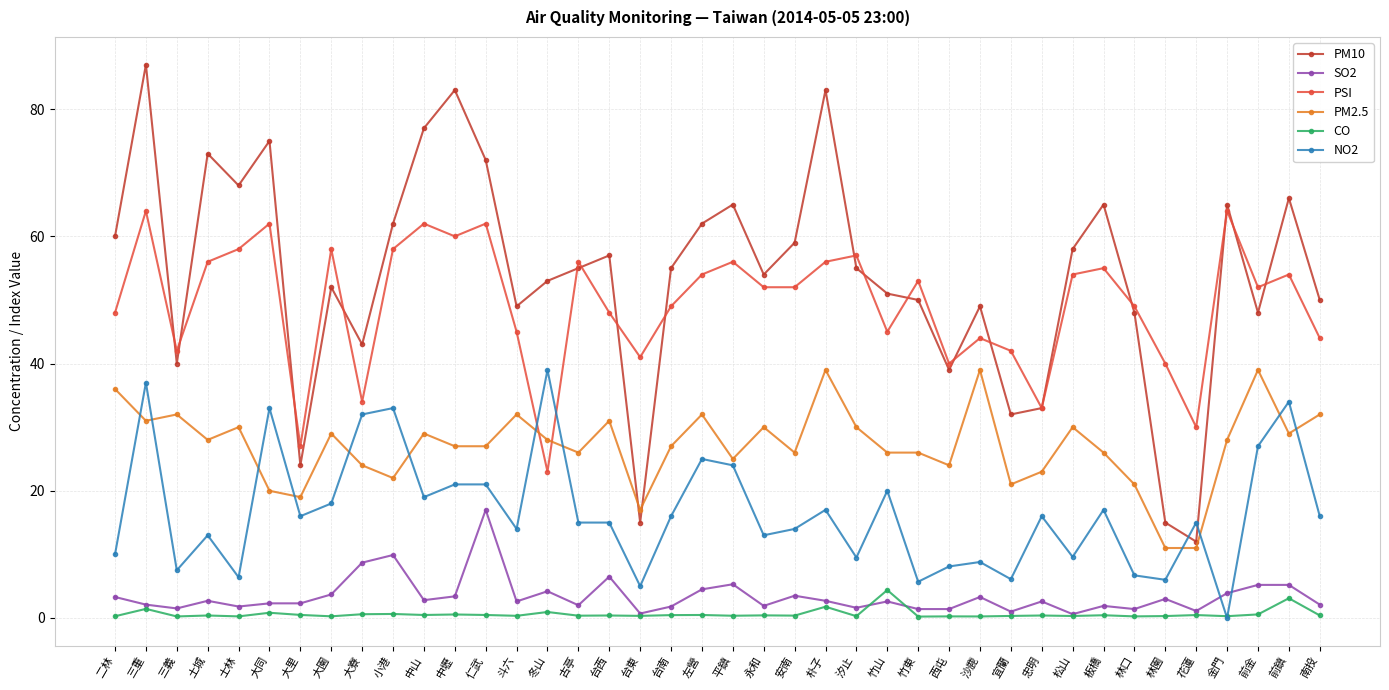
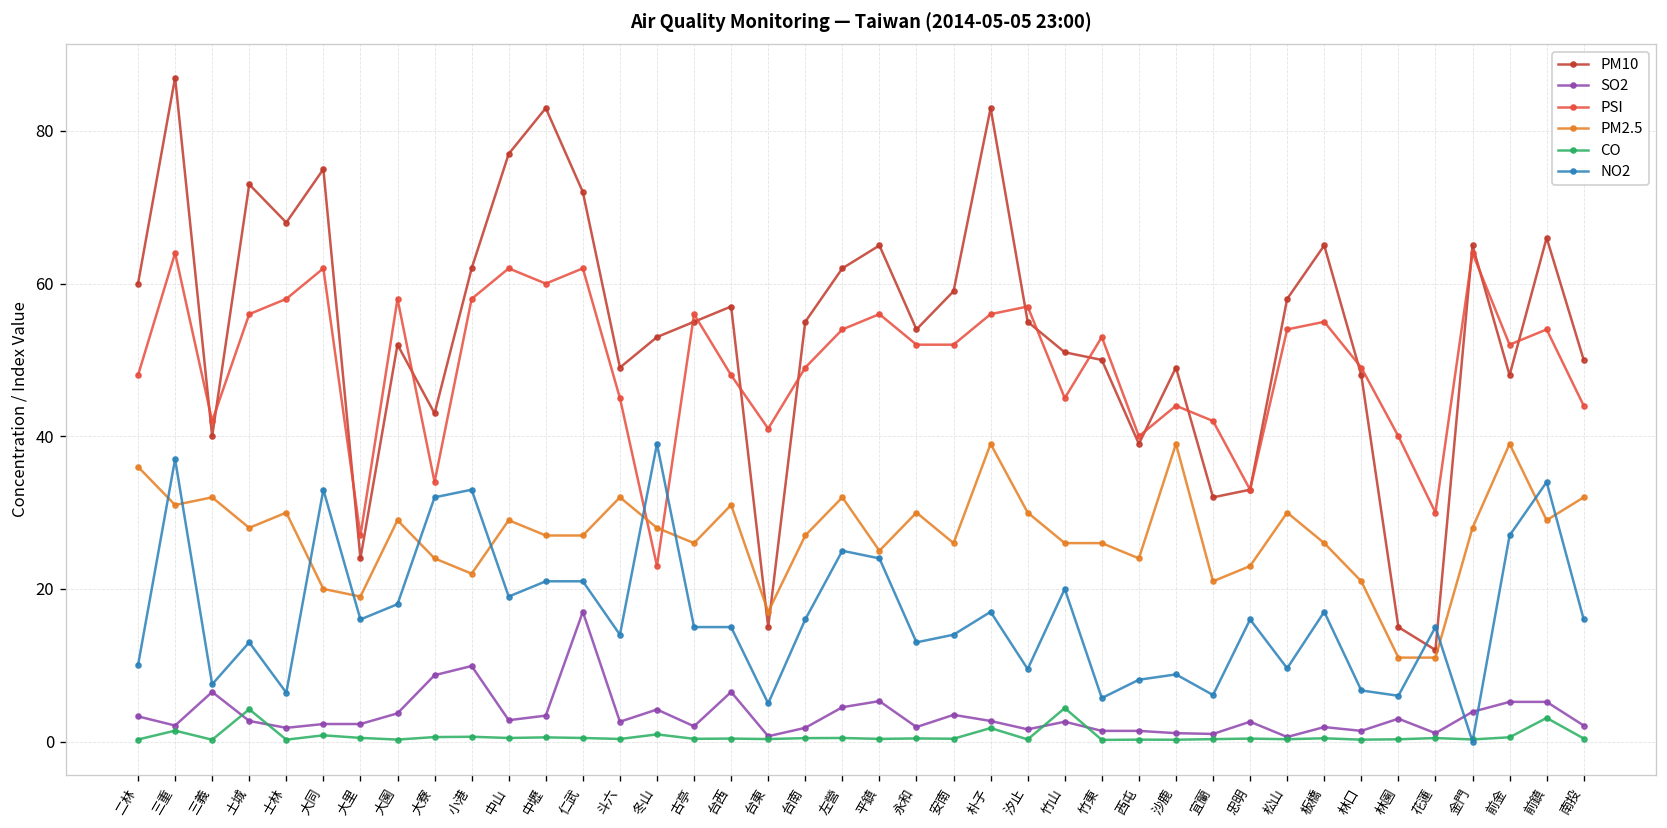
SO2, 三義: 2 -> 7
CO, 土城: 0 -> 4
SO2, 沙鹿: 3 -> 1
